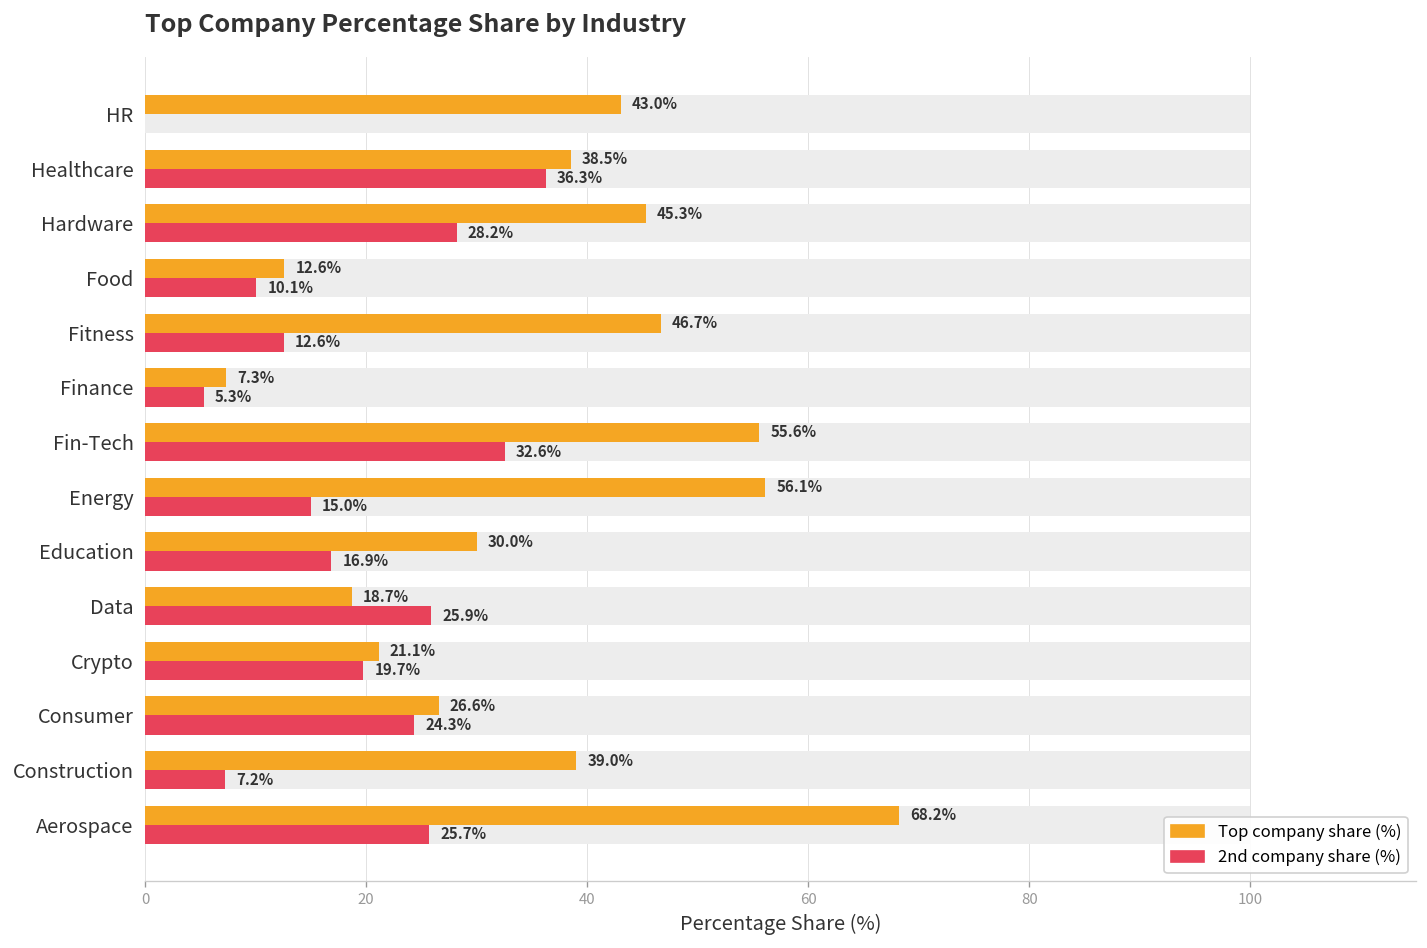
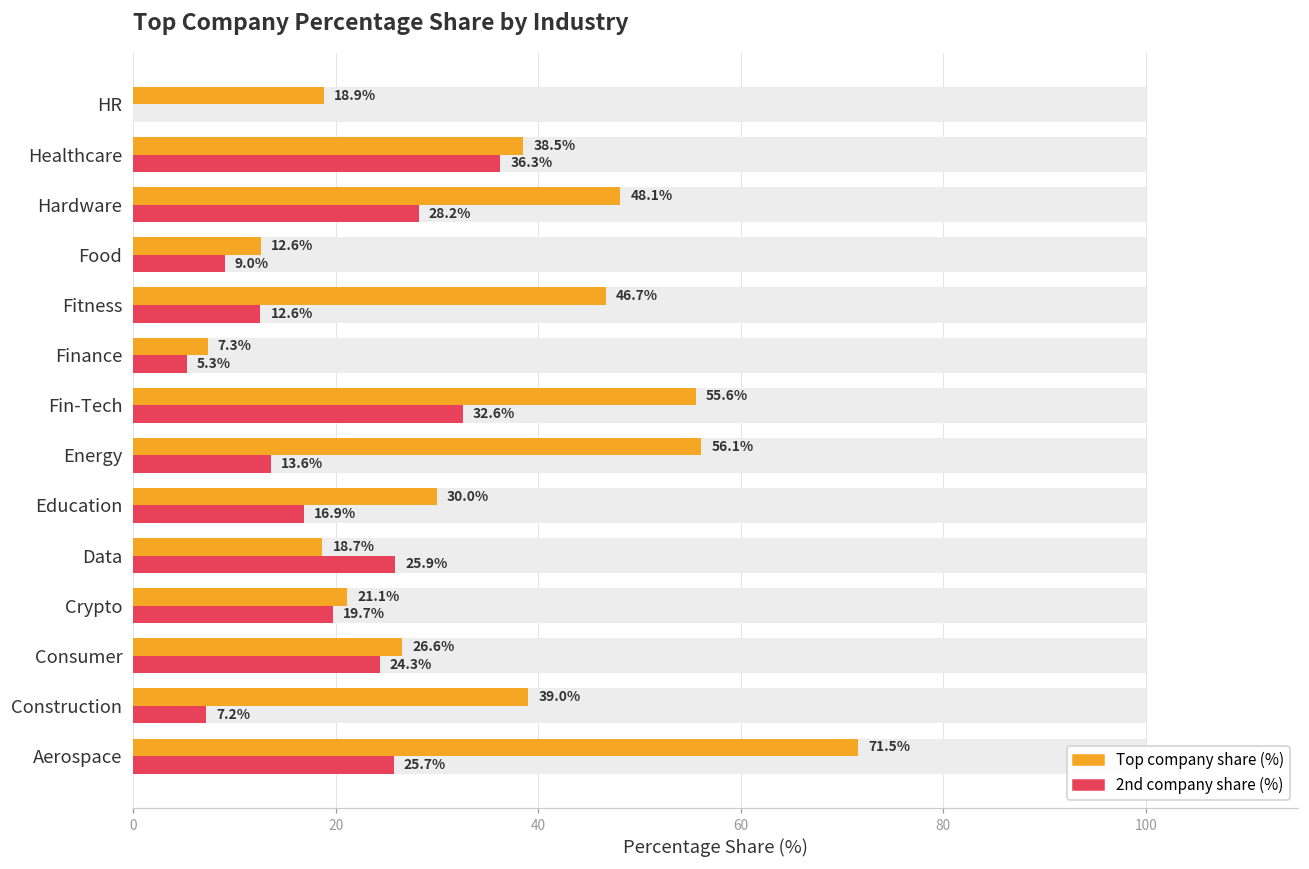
Top company share (%), HR: 43.0% -> 18.9%
Top company share (%), Hardware: 45.3% -> 48.1%
2nd company share (%), Food: 10.1% -> 9.0%
2nd company share (%), Energy: 15.0% -> 13.6%
Top company share (%), Aerospace: 68.2% -> 71.5%
